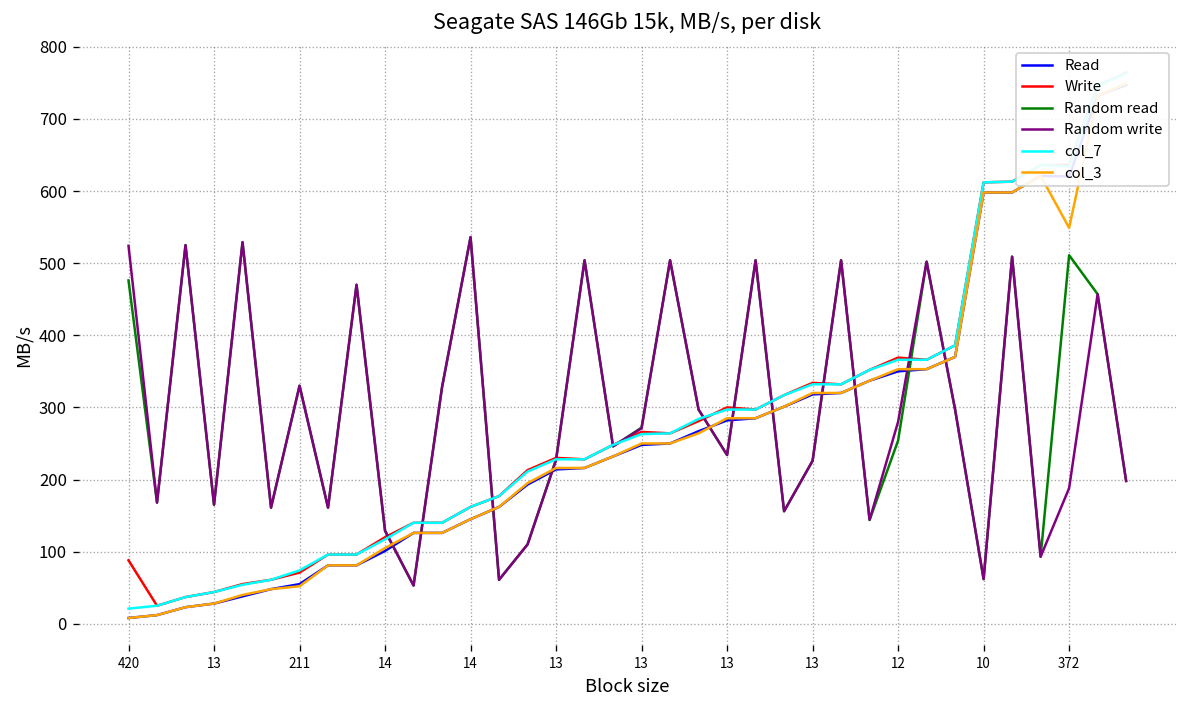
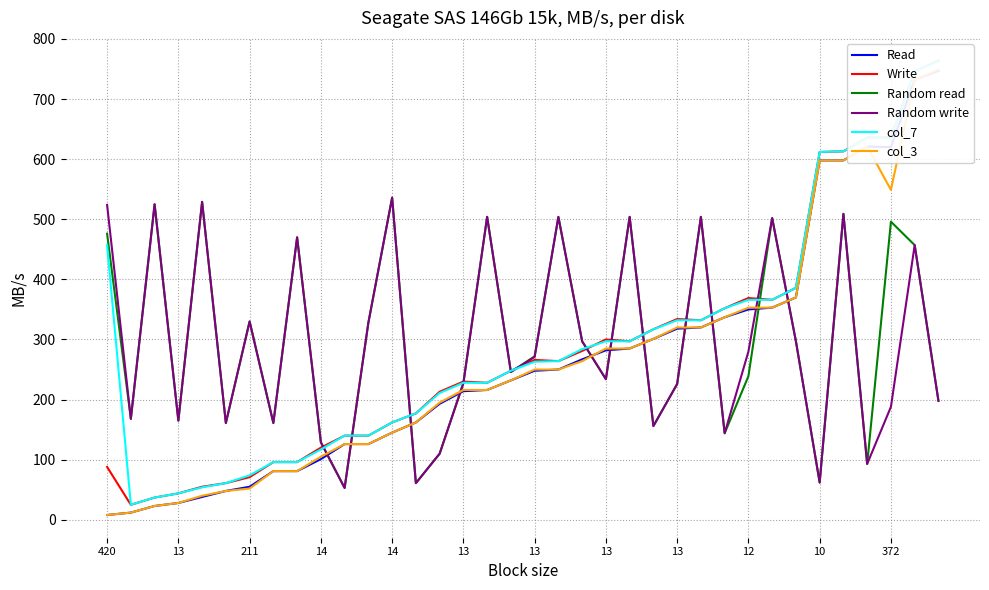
col_7, 420: 20 -> 460
Random read, 12: 250 -> 240
Random read, 372: 510 -> 500
